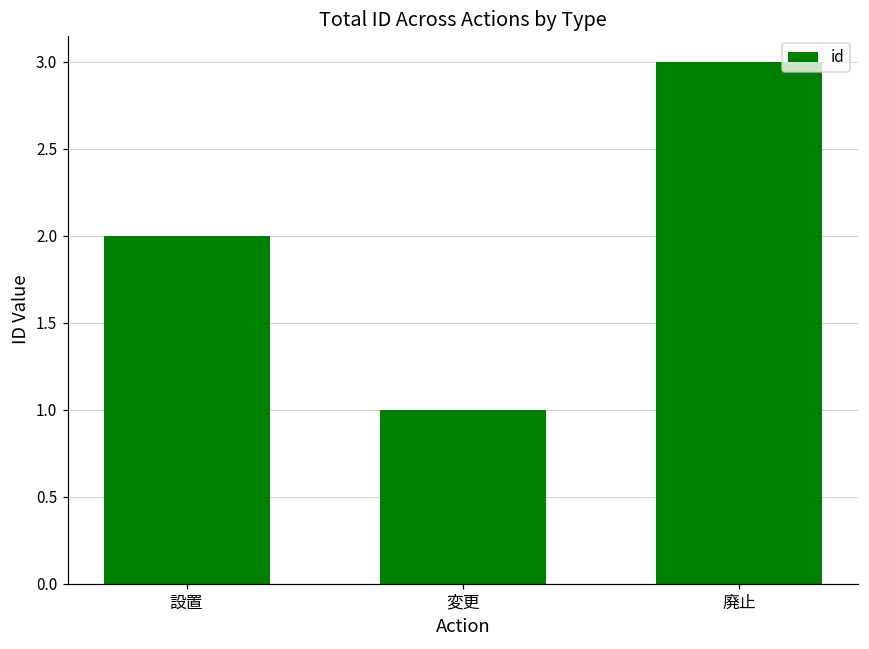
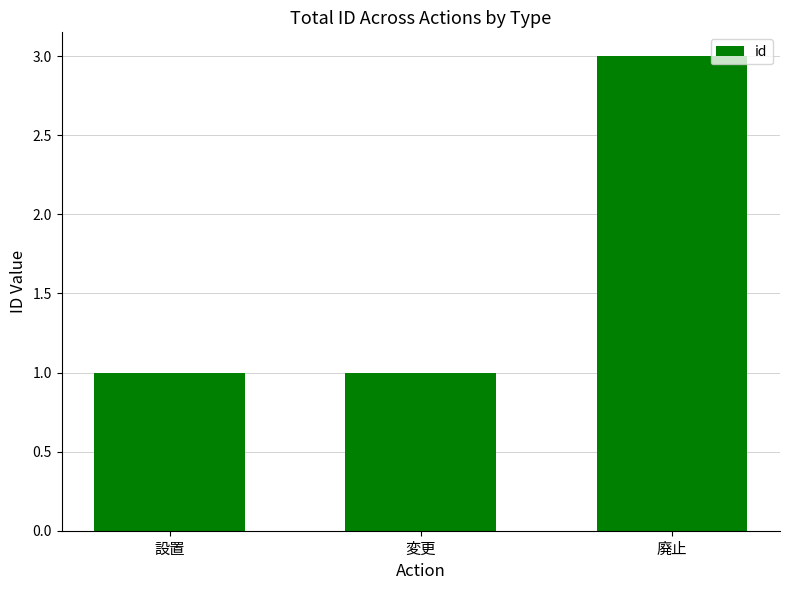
設置: 2 -> 1
